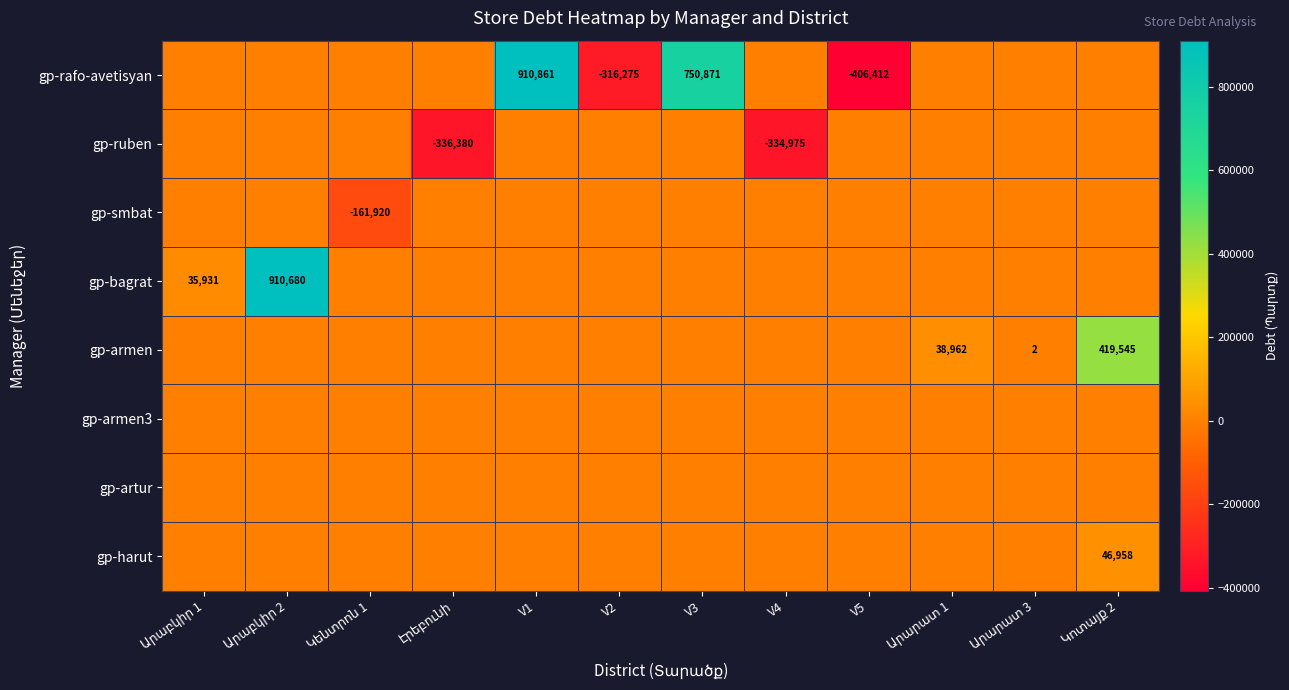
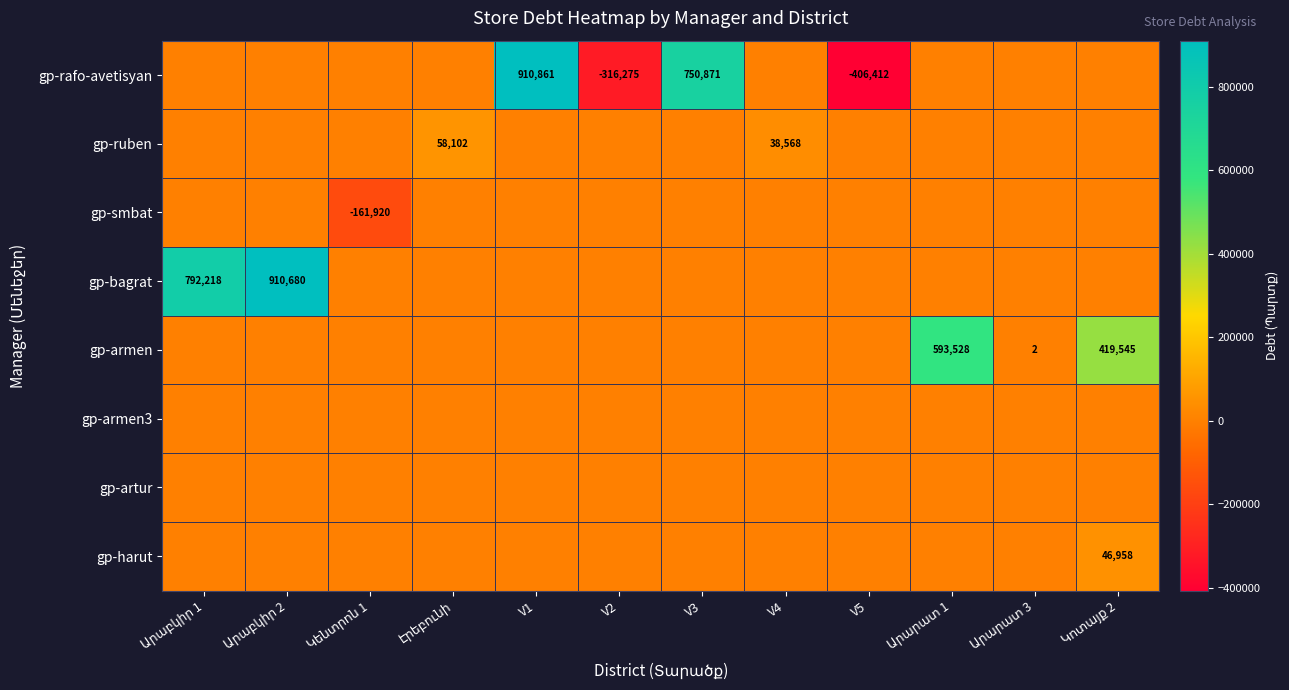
gp-ruben, Էրեբունի: -336,380 -> 58,102
gp-ruben, V4: -334,975 -> 38,568
gp-bagrat, Արաբկիր 1: 35,931 -> 792,218
gp-armen, Արարատ 1: 38,962 -> 593,528
